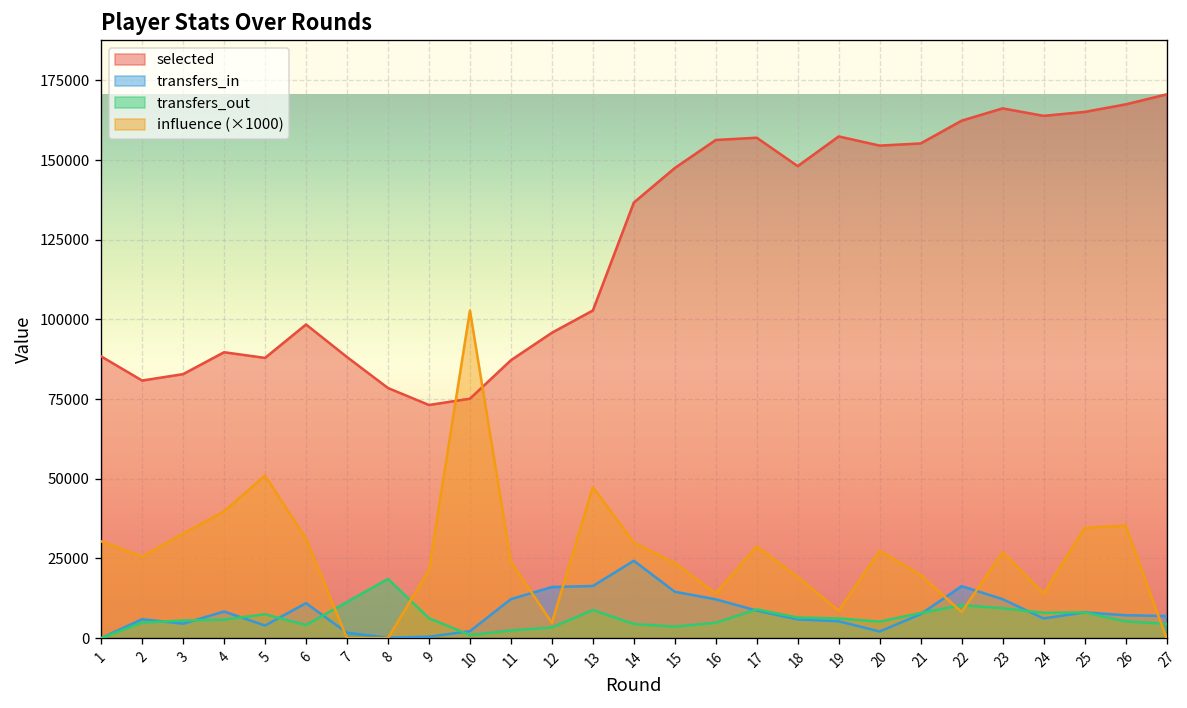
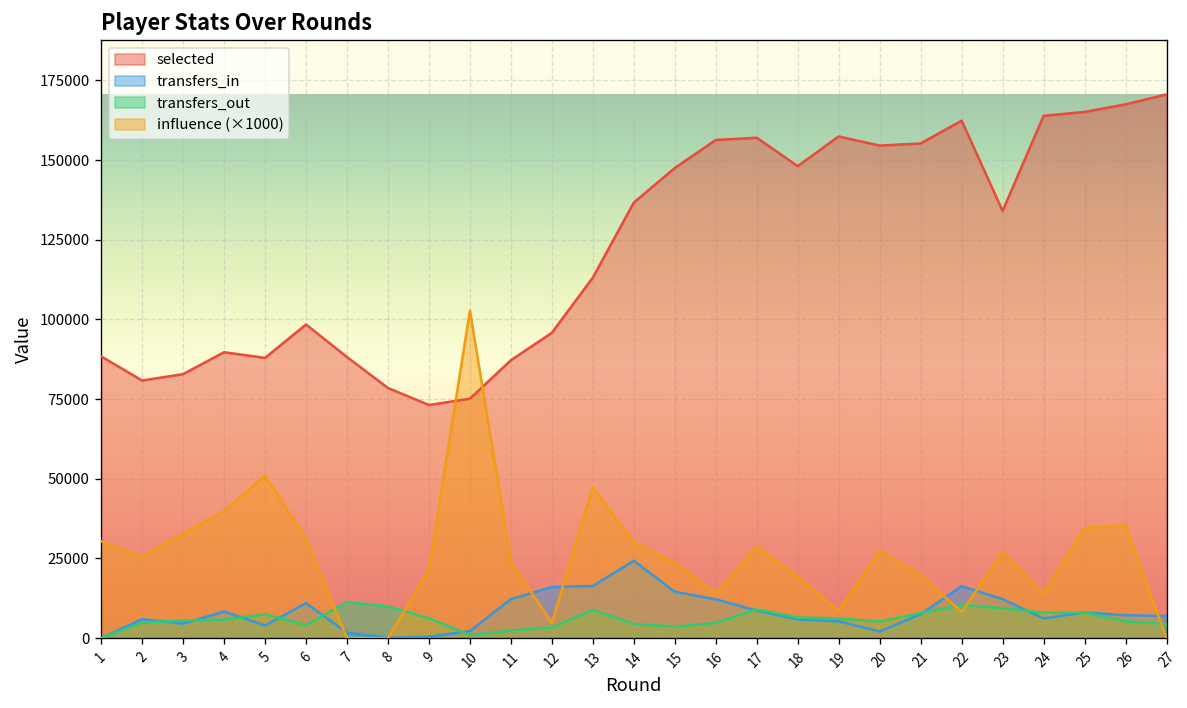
transfers_out, 8: 19000 -> 10000
selected, 13: 103000 -> 113000
selected, 23: 166000 -> 134000
